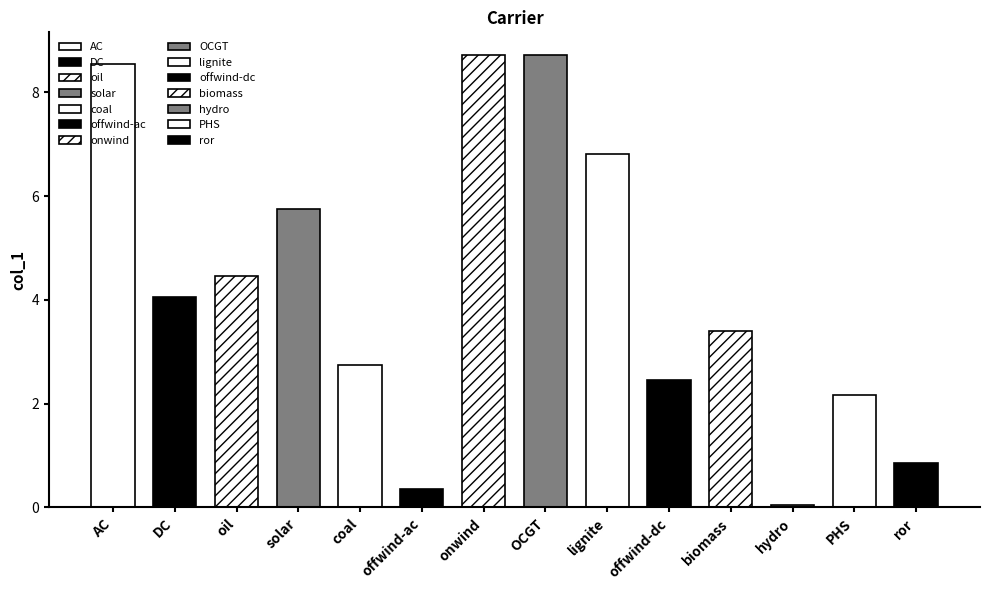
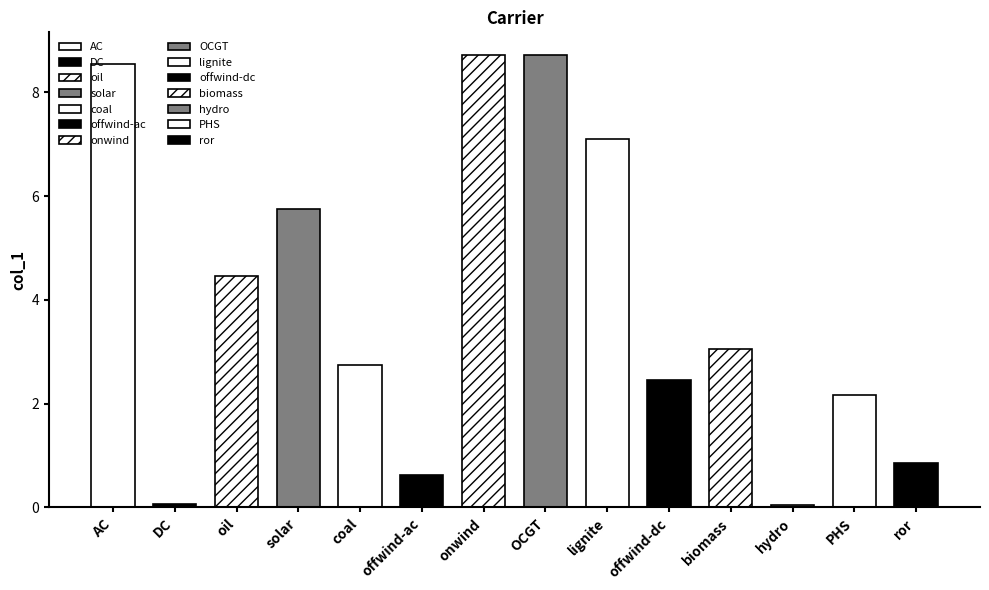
DC: 4.1 -> 0.1
offwind-ac: 0.4 -> 0.6
lignite: 6.8 -> 7.1
biomass: 3.4 -> 3.1
